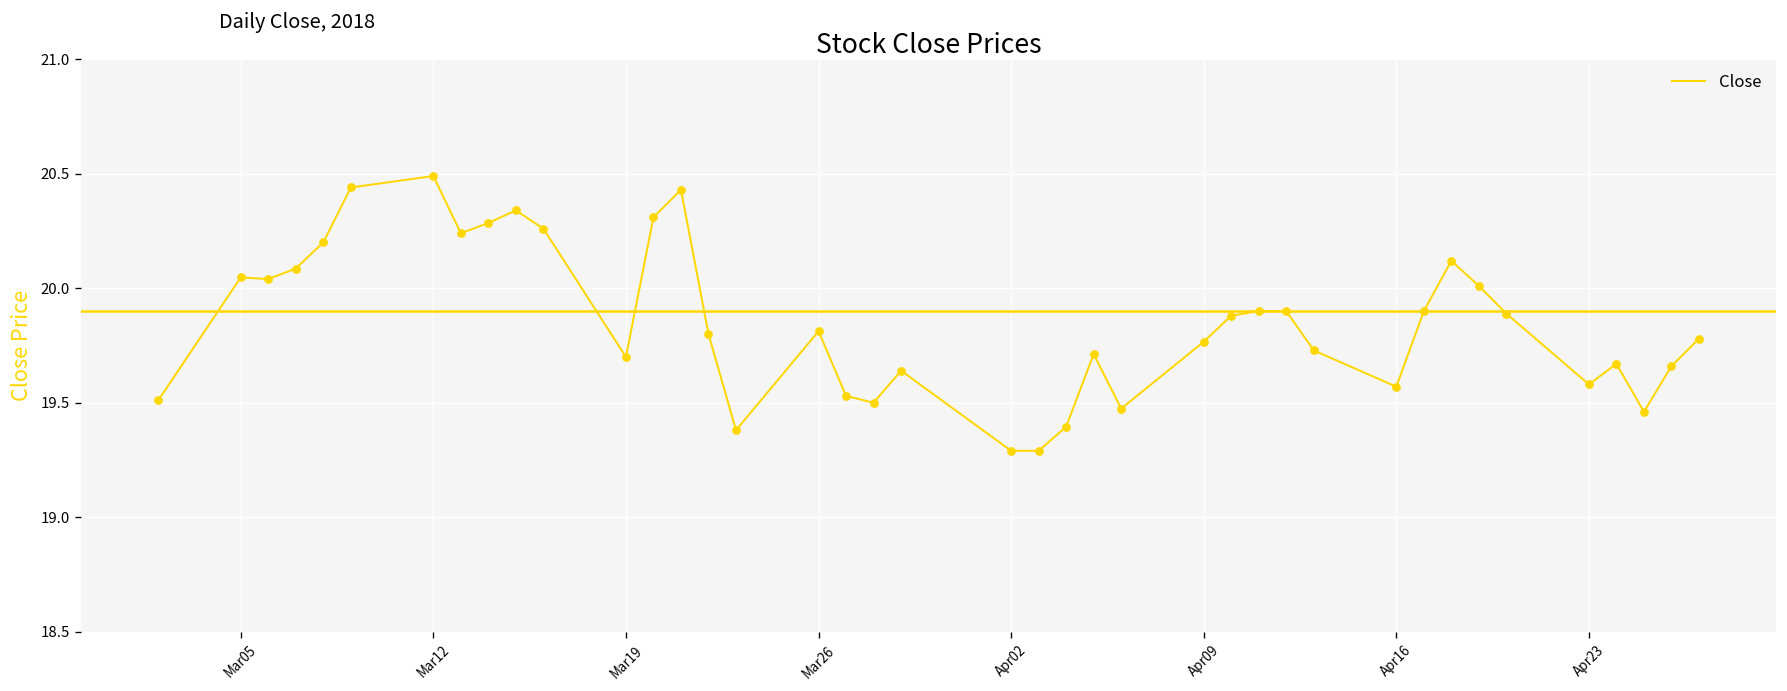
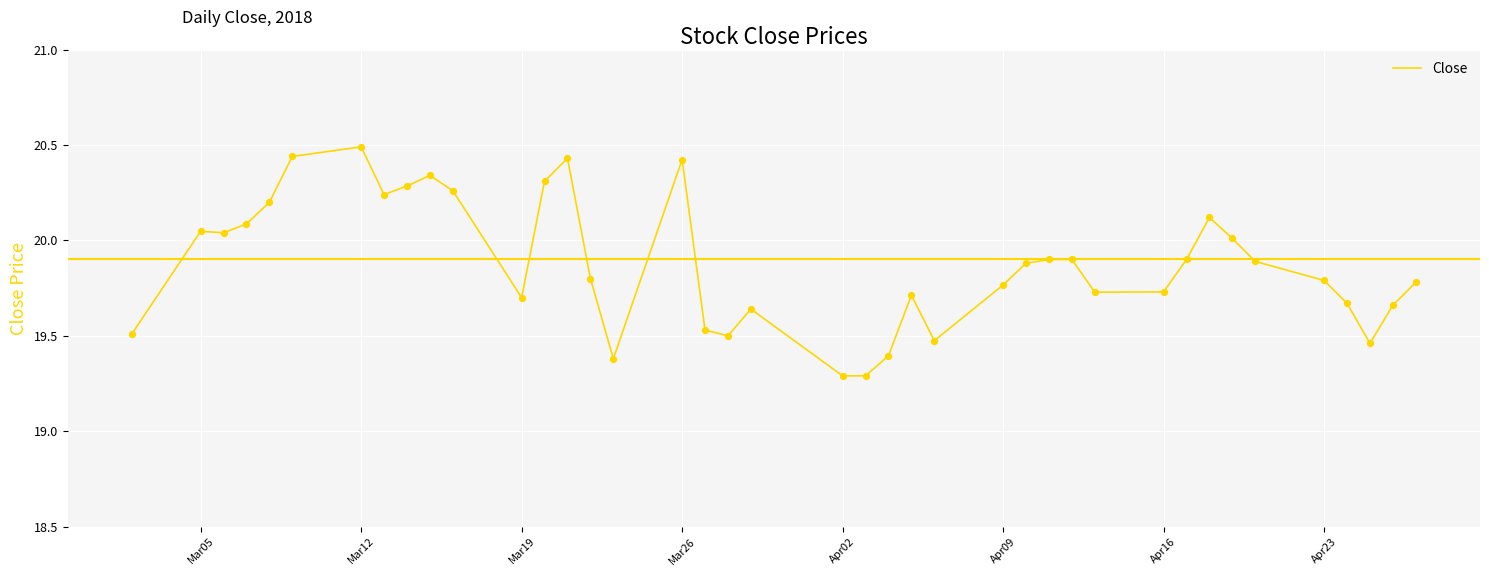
Mar26: 19.81 -> 20.42
Apr16: 19.57 -> 19.73
Apr23: 19.58 -> 19.79
